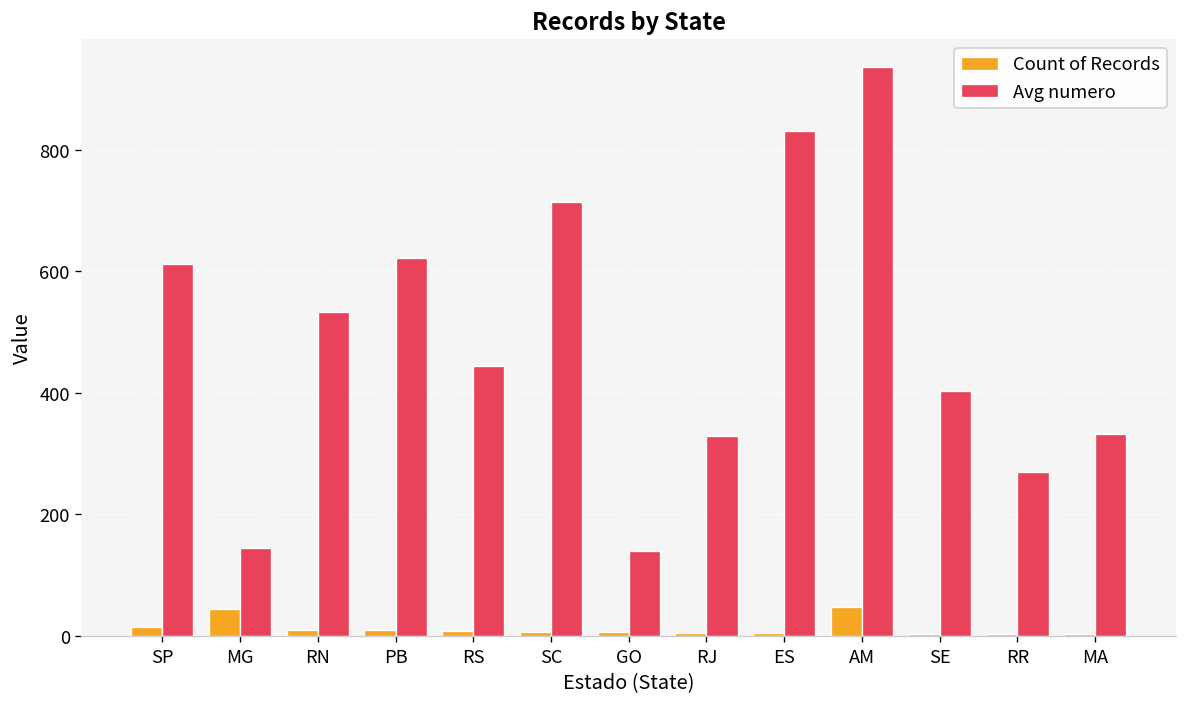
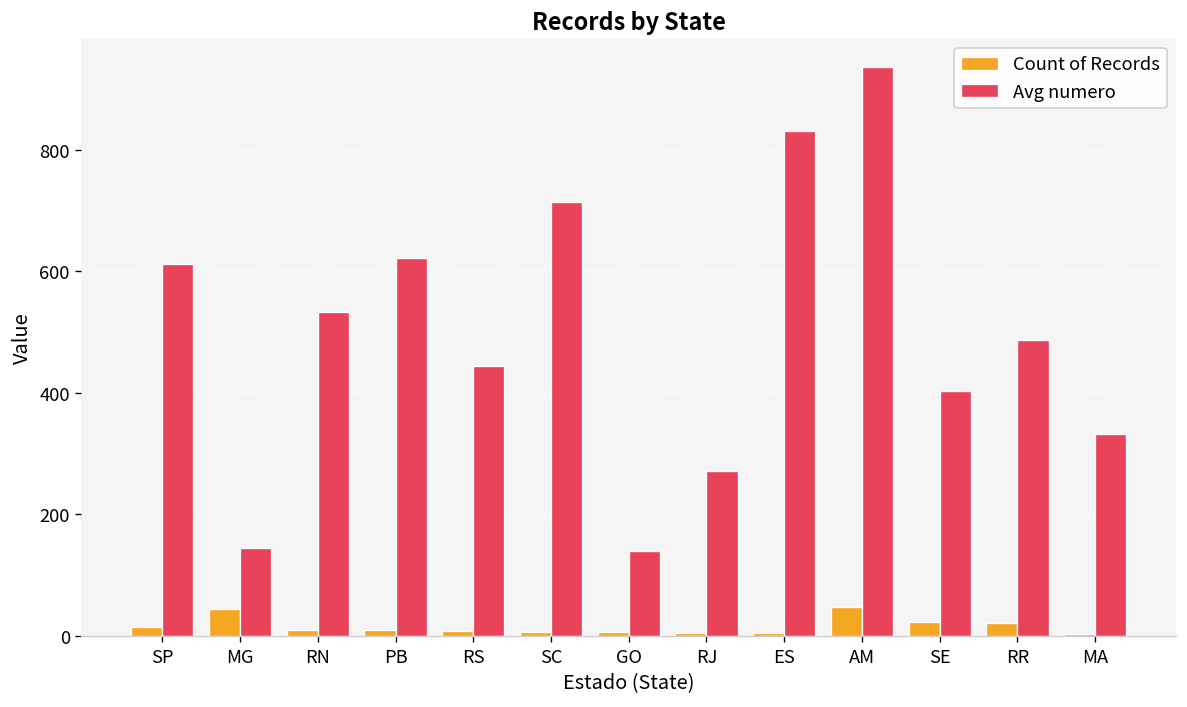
Avg numero, RJ: 330 -> 270
Count of Records, SE: 0 -> 20
Count of Records, RR: 0 -> 20
Avg numero, RR: 270 -> 490
